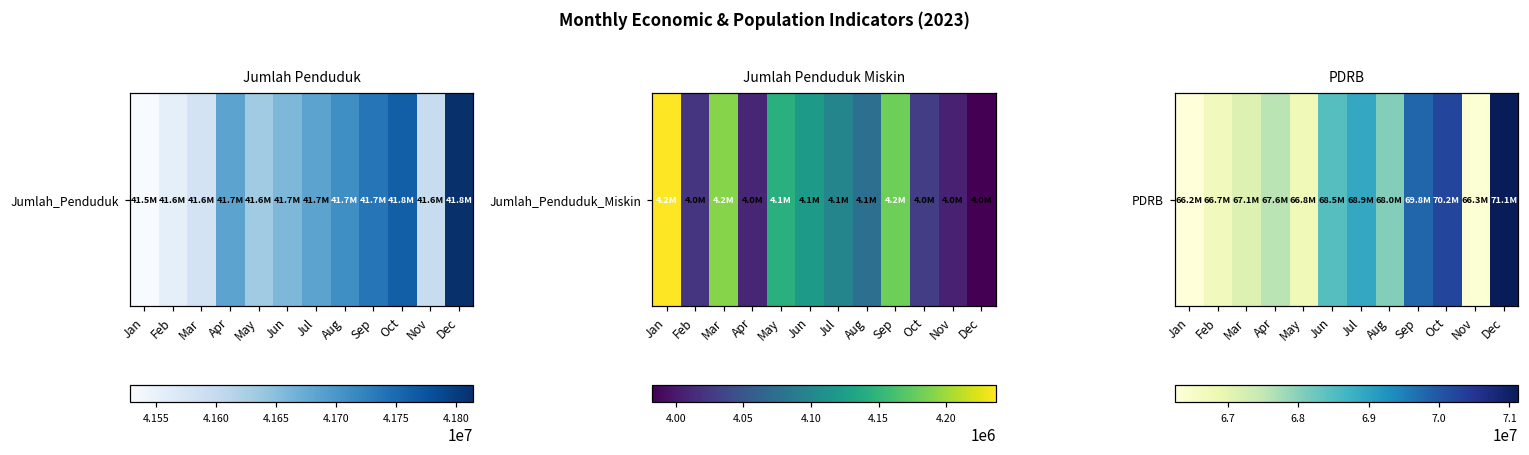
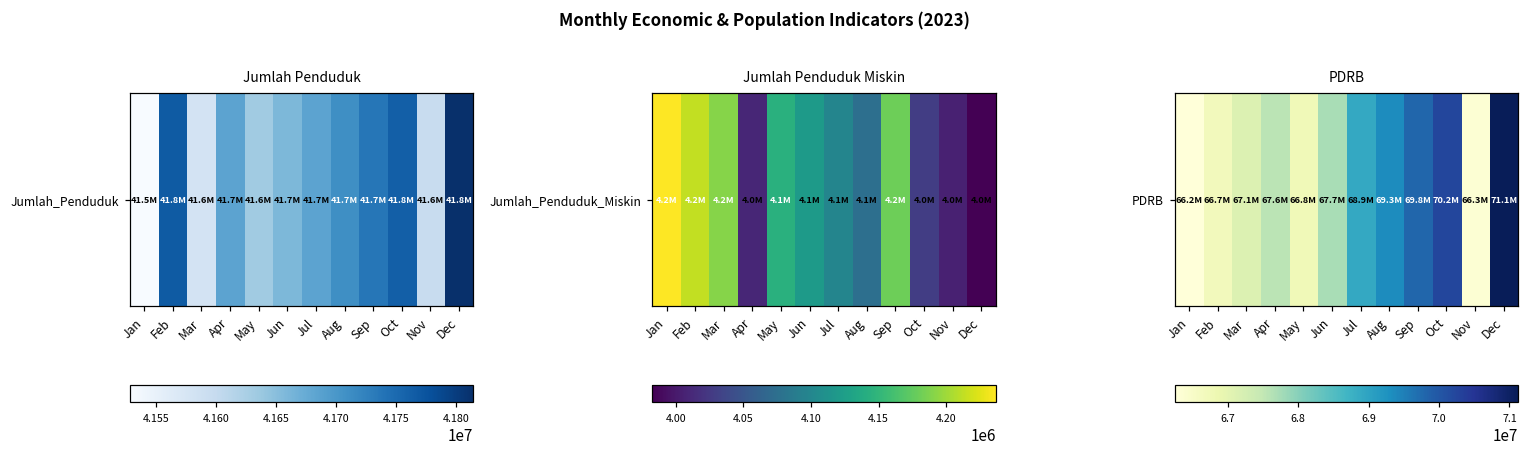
Jumlah Penduduk, Jumlah_Penduduk, Feb: 41.6M -> 41.8M
Jumlah Penduduk Miskin, Jumlah_Penduduk_Miskin, Feb: 4.0M -> 4.2M
PDRB, PDRB, Jun: 68.5M -> 67.7M
PDRB, PDRB, Aug: 68.0M -> 69.3M
